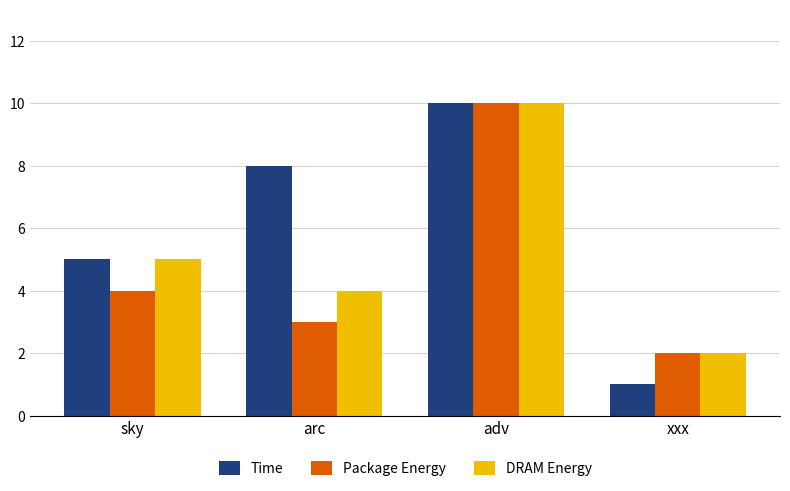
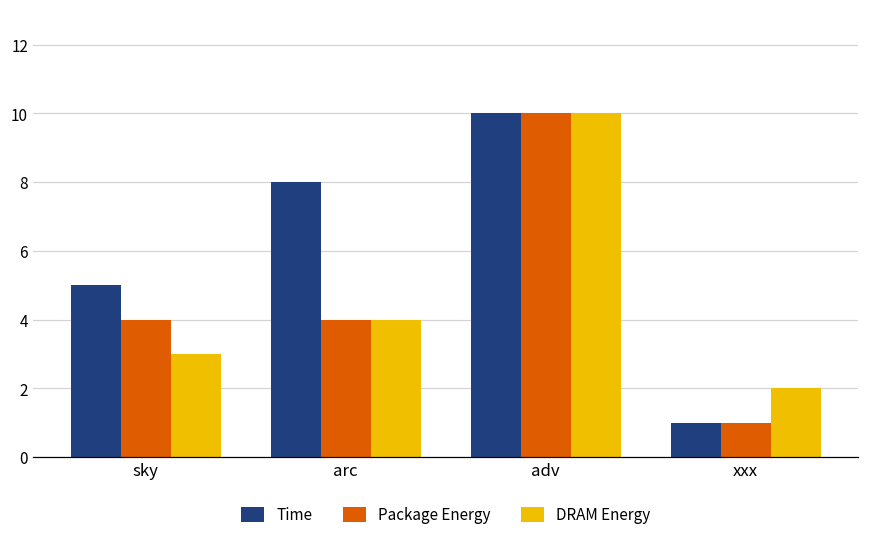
DRAM Energy, sky: 5 -> 3
Package Energy, arc: 3 -> 4
Package Energy, xxx: 2 -> 1
